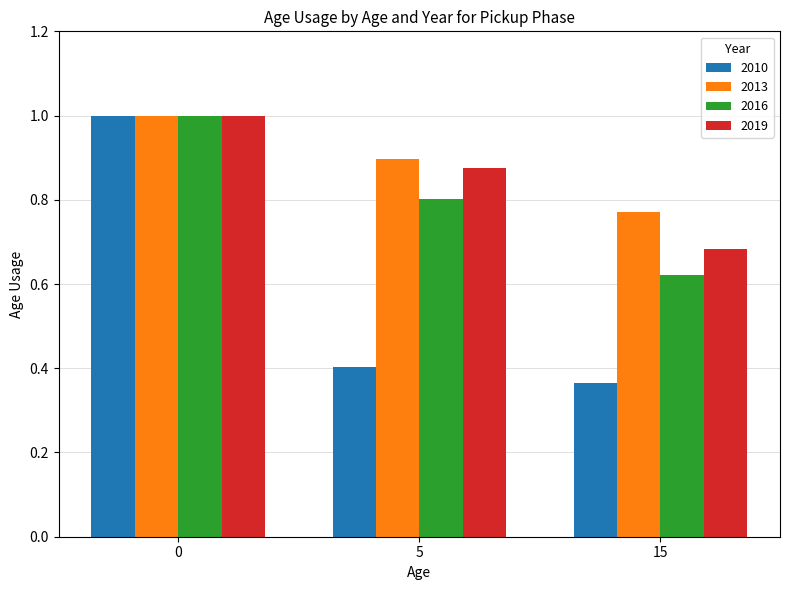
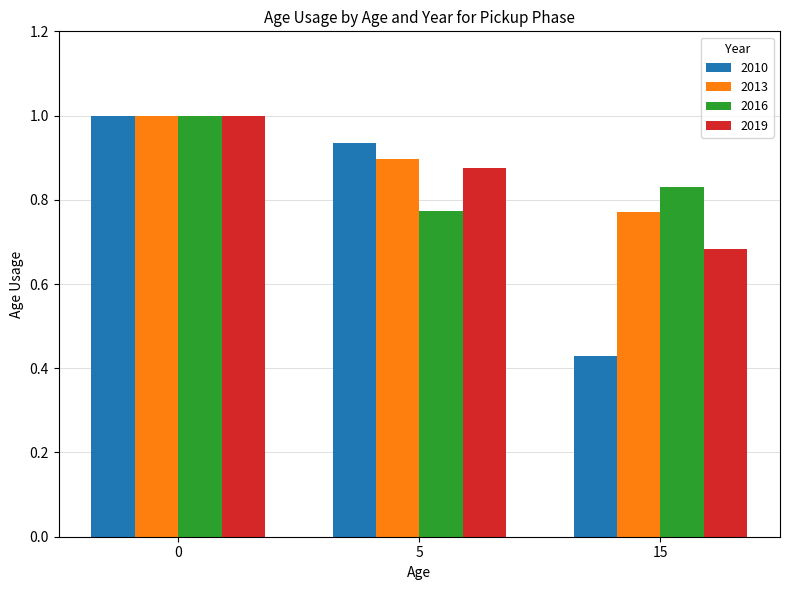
2010, 5: 0.40 -> 0.94
2016, 5: 0.80 -> 0.77
2010, 15: 0.36 -> 0.43
2016, 15: 0.62 -> 0.83
